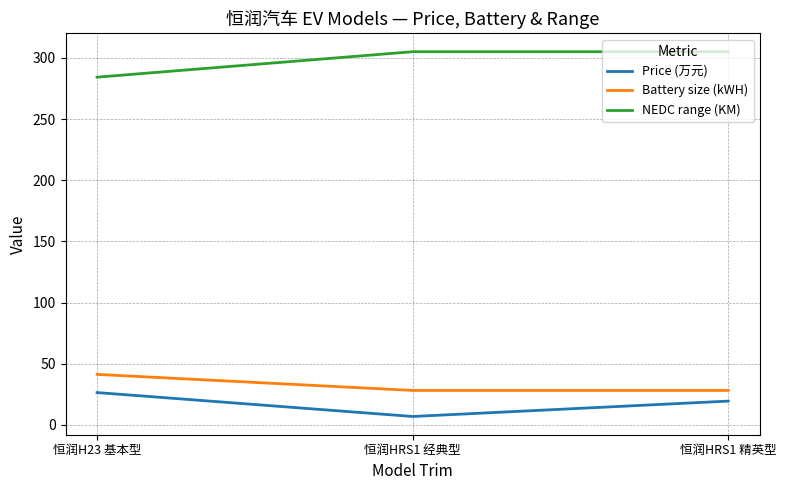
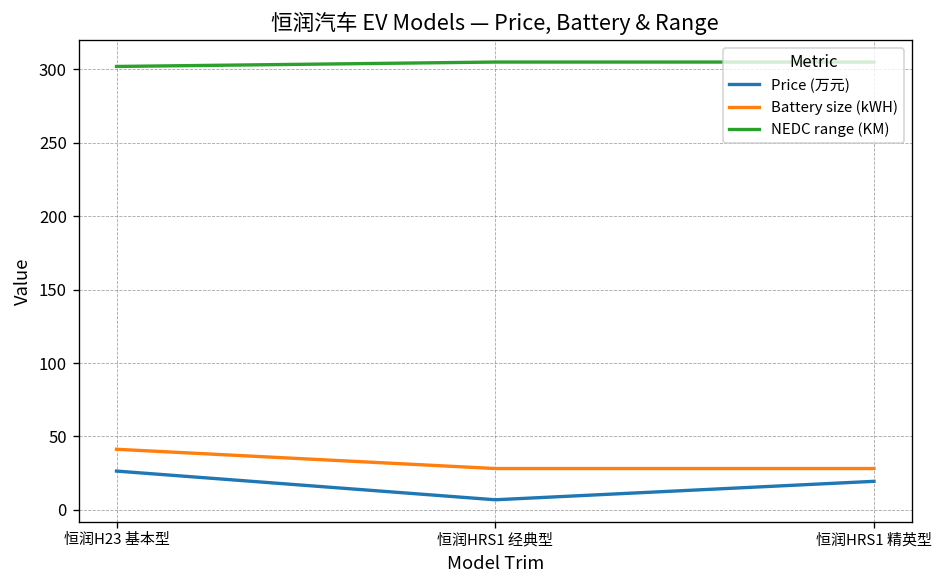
NEDC range (KM), 恒润H23 基本型: 284 -> 302
